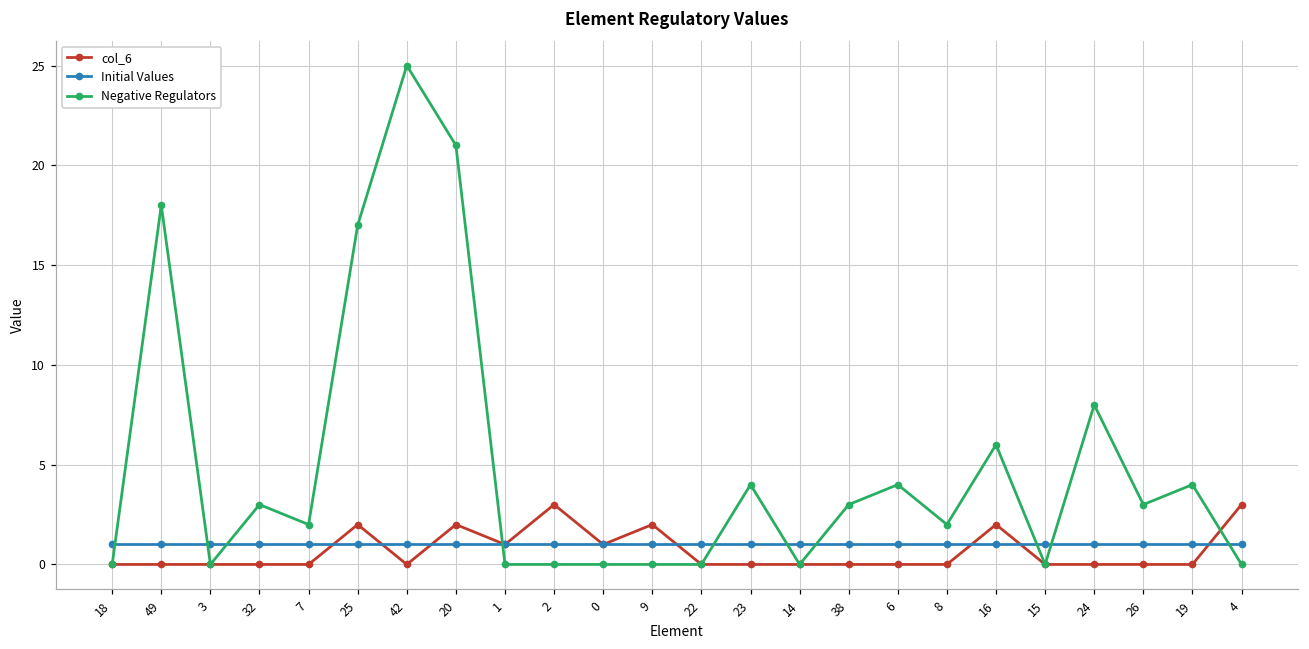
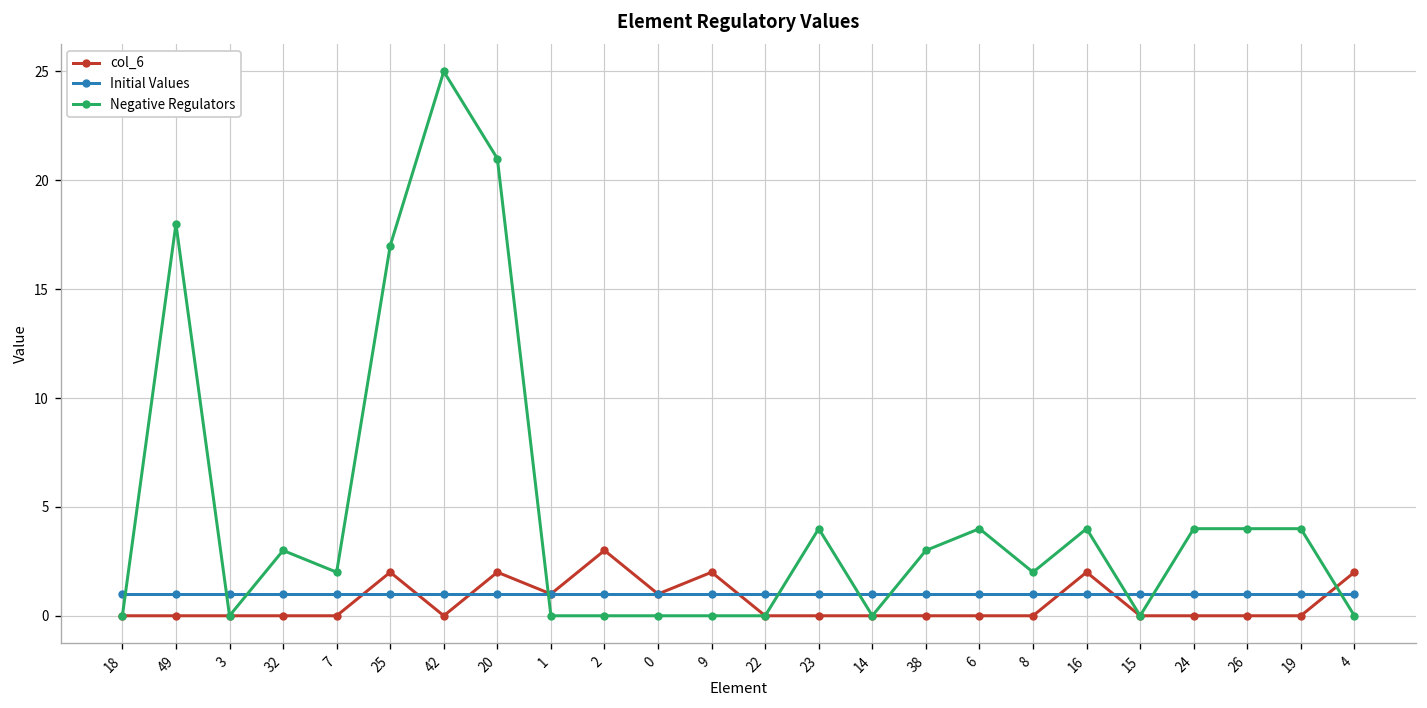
Negative Regulators, 16: 6 -> 4
Negative Regulators, 24: 8 -> 4
Negative Regulators, 26: 3 -> 4
col_6, 4: 3 -> 2
